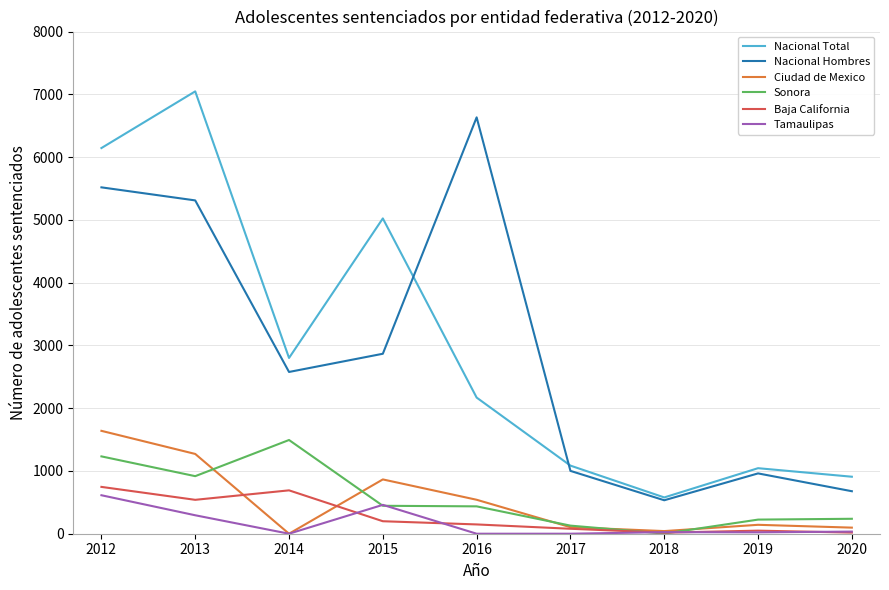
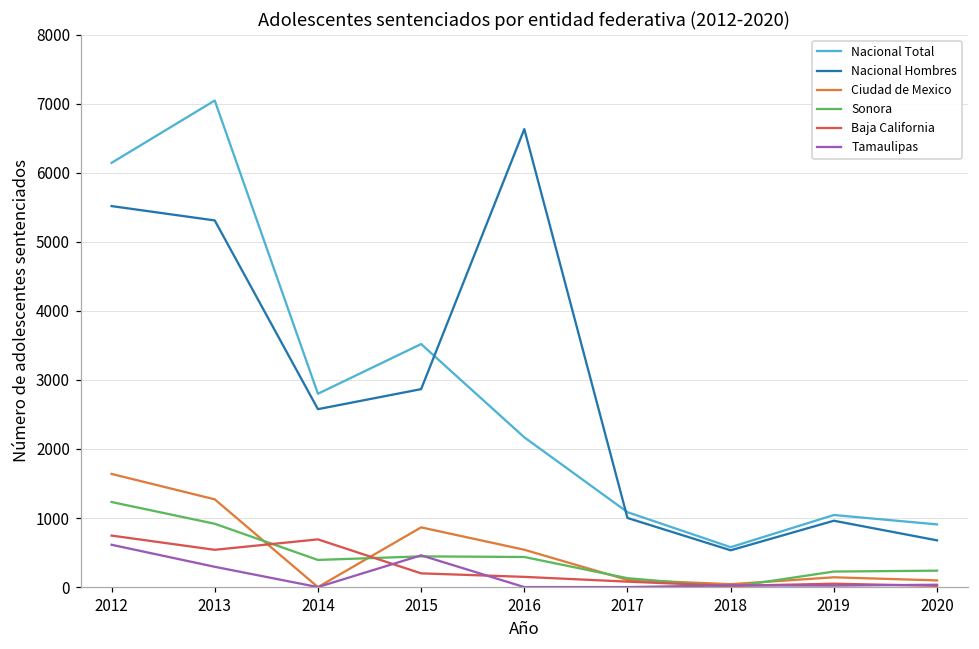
Sonora, 2014: 1500 -> 400
Nacional Total, 2015: 5000 -> 3500
